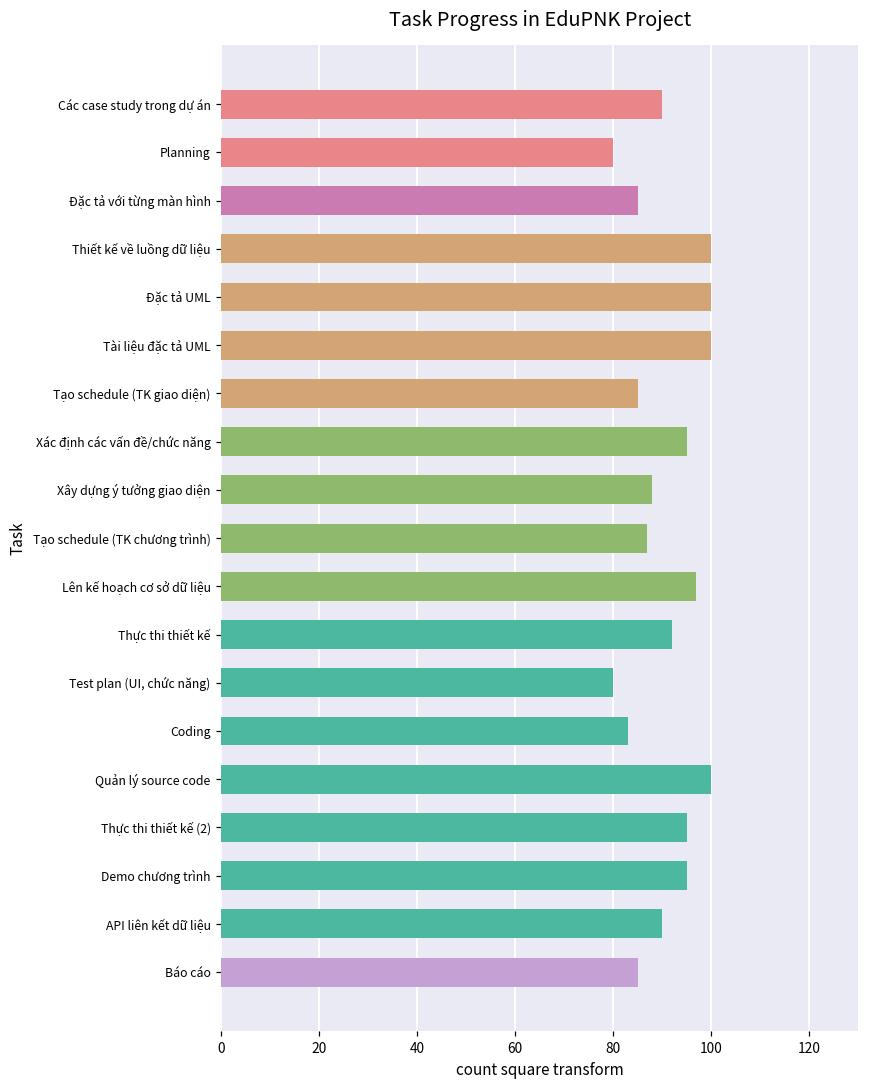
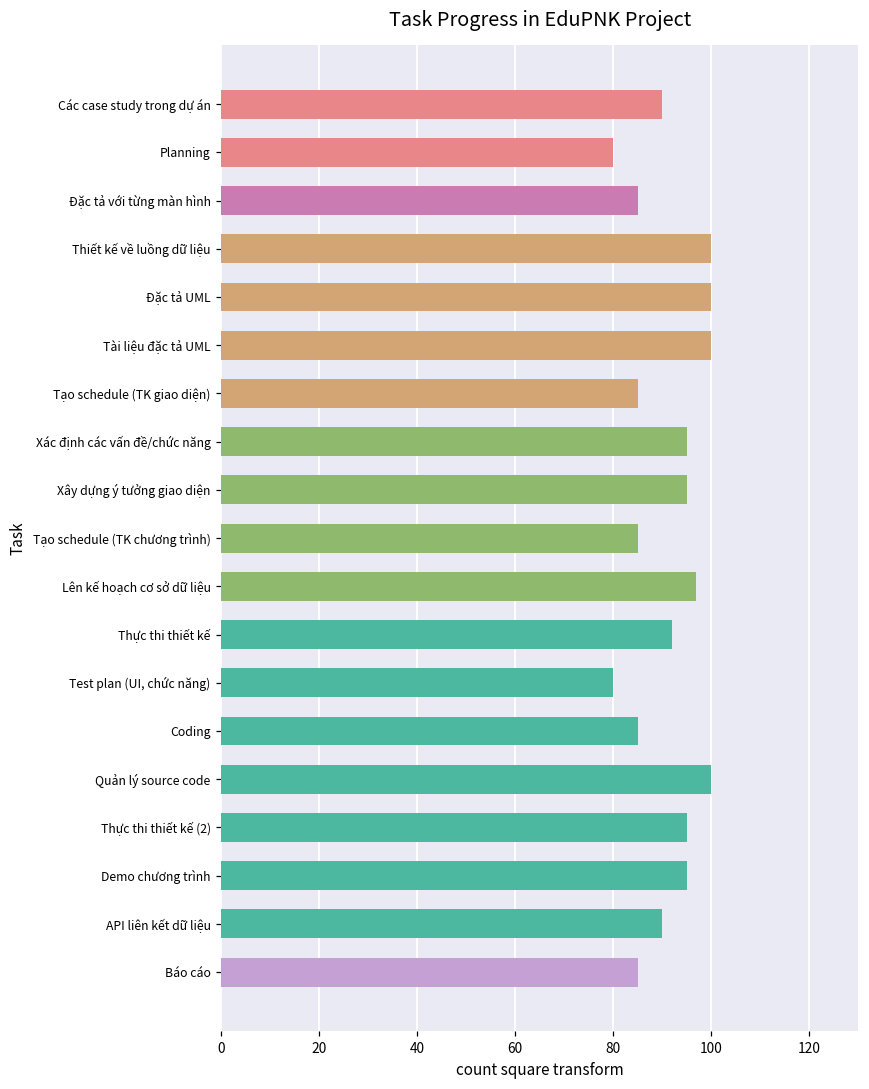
Xây dựng ý tưởng giao diện: 88 -> 95
Tạo schedule (TK chương trình): 87 -> 85
Coding: 83 -> 85
